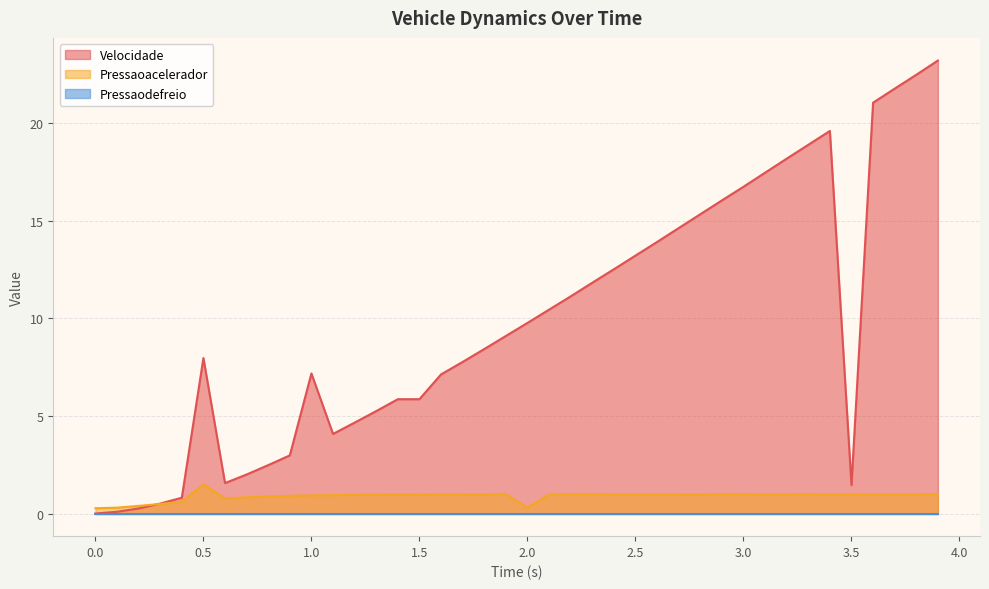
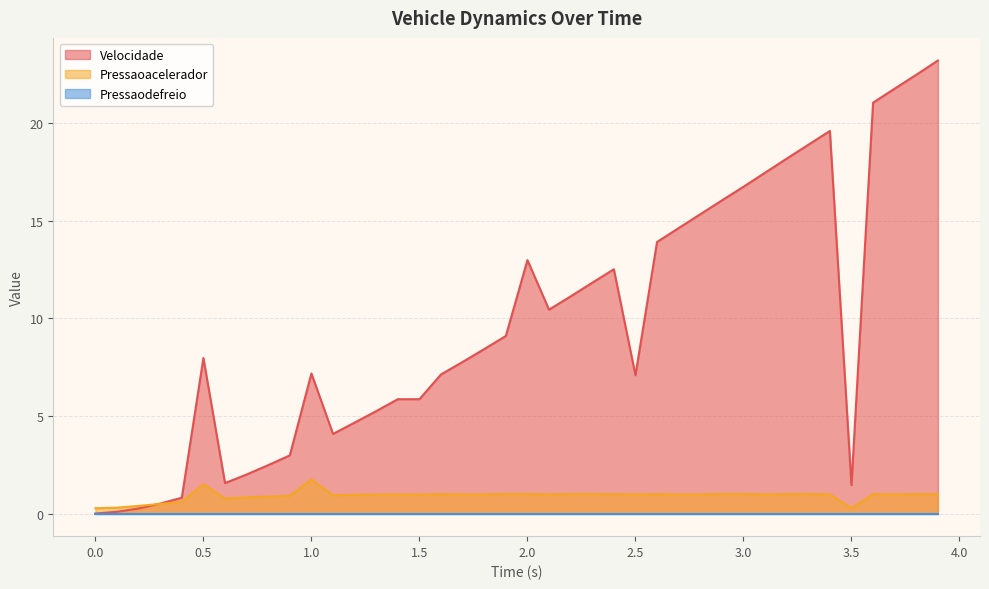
Pressaoacelerador, 1.0: 0.9 -> 1.8
Velocidade, 2.0: 9.8 -> 13.0
Pressaoacelerador, 2.0: 0.3 -> 1.0
Velocidade, 2.5: 13.2 -> 7.1
Pressaoacelerador, 3.5: 1.0 -> 0.3
